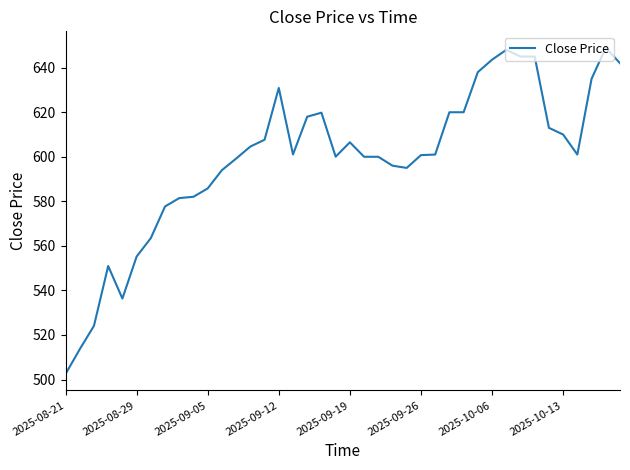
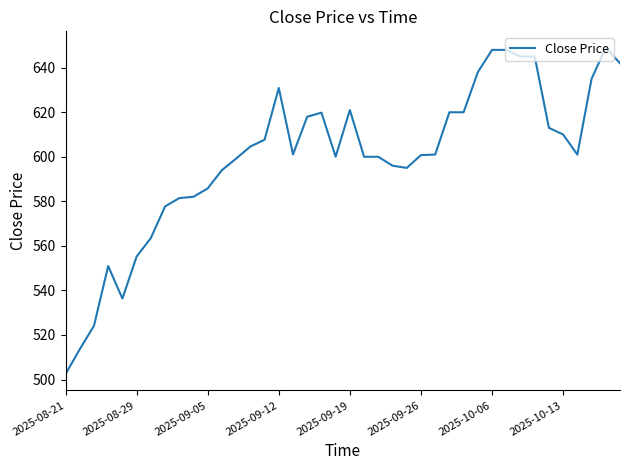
2025-09-19: 607 -> 621
2025-10-06: 644 -> 648
